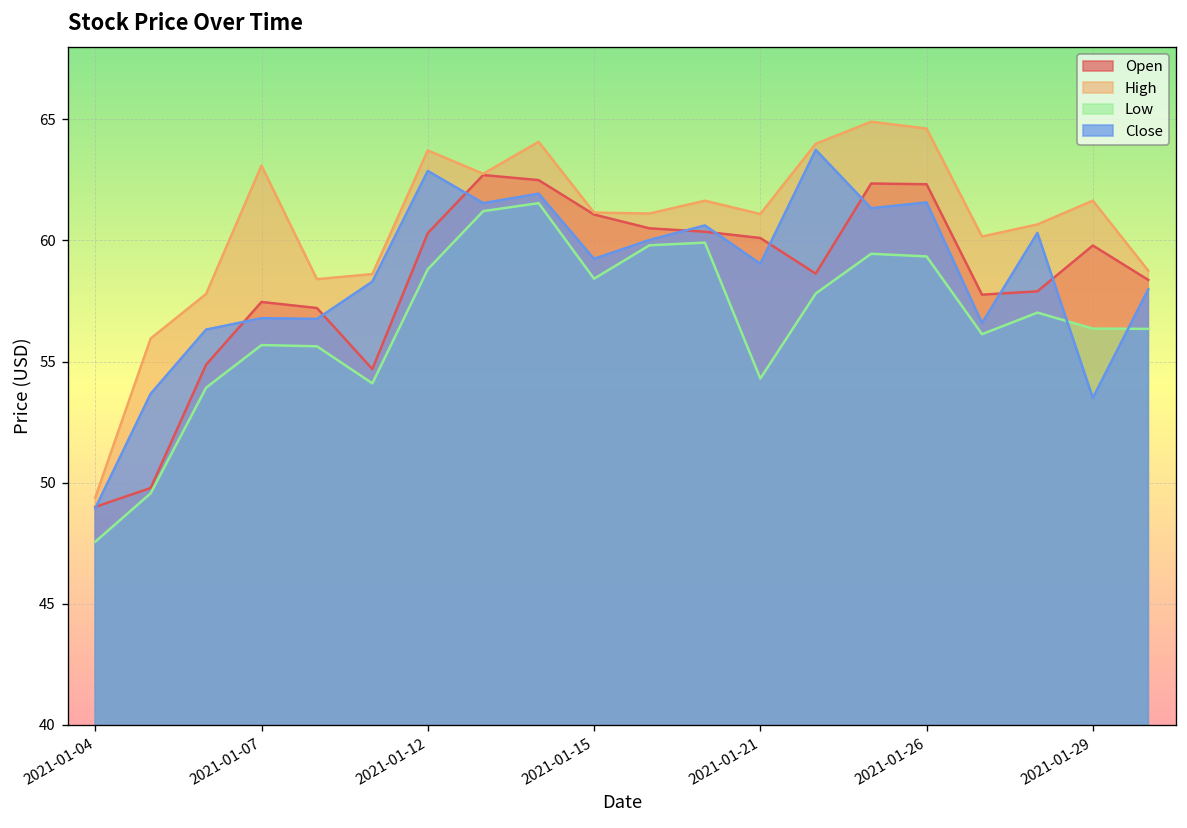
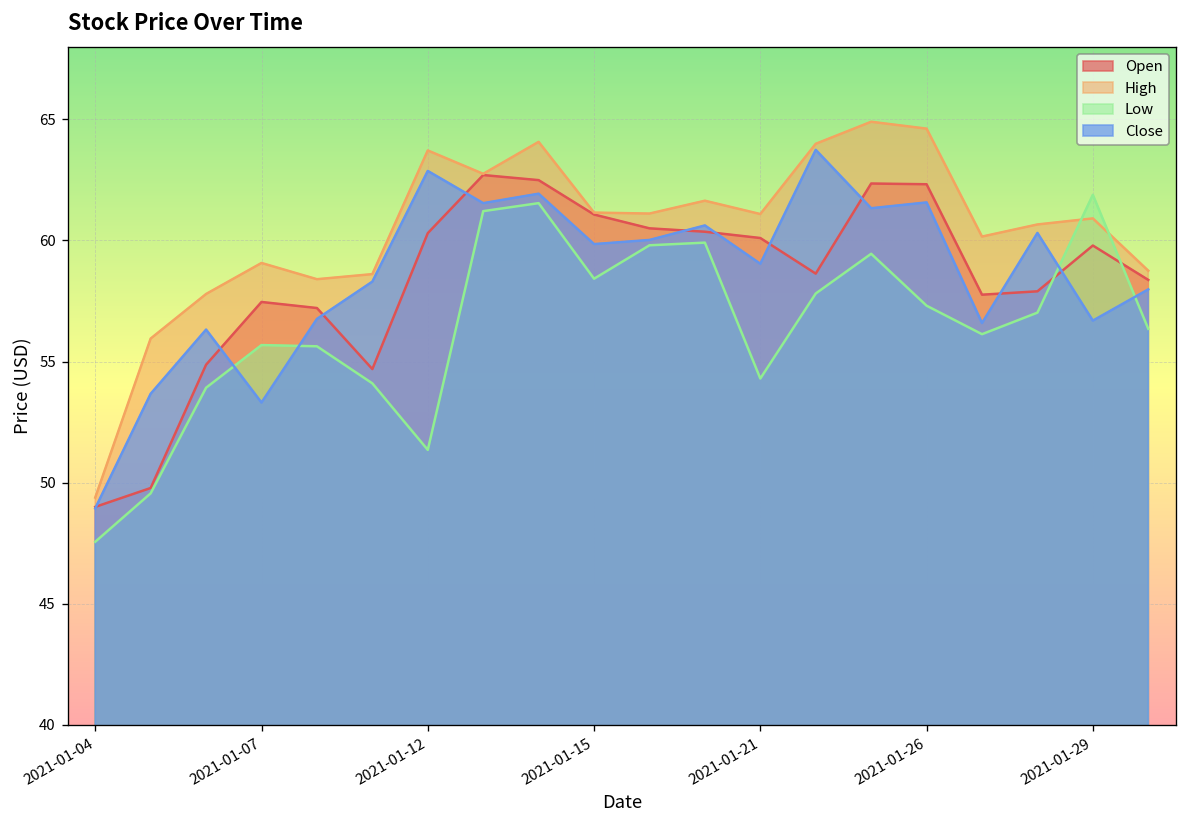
High, 2021-01-07: 63.1 -> 59.1
Close, 2021-01-07: 56.8 -> 53.3
Low, 2021-01-12: 58.8 -> 51.4
Close, 2021-01-15: 59.2 -> 59.8
Low, 2021-01-26: 59.3 -> 57.3
High, 2021-01-29: 61.6 -> 60.9
Low, 2021-01-29: 56.4 -> 61.9
Close, 2021-01-29: 53.5 -> 56.7
